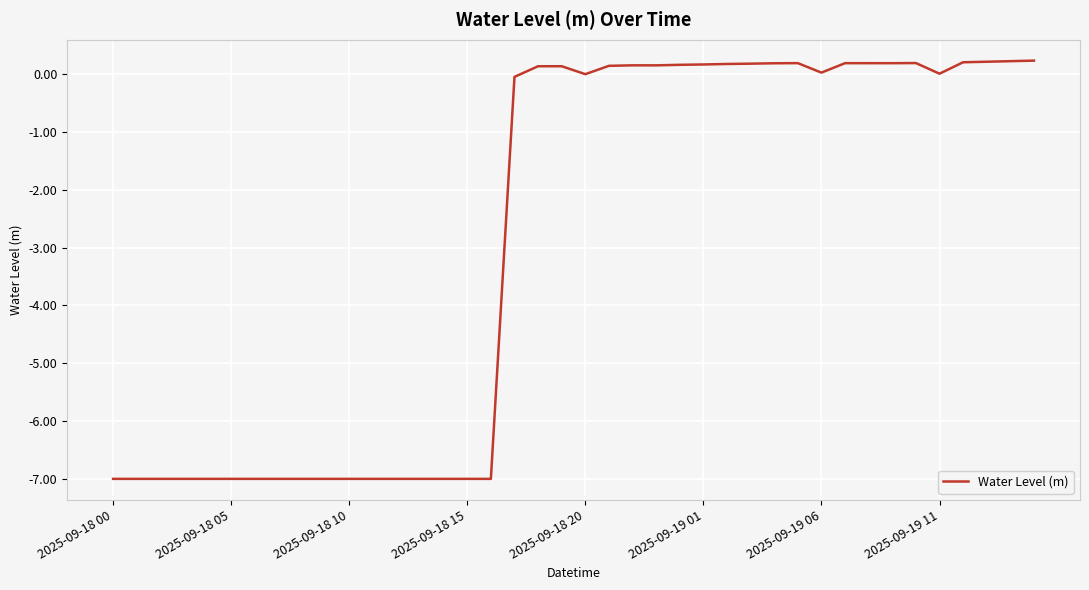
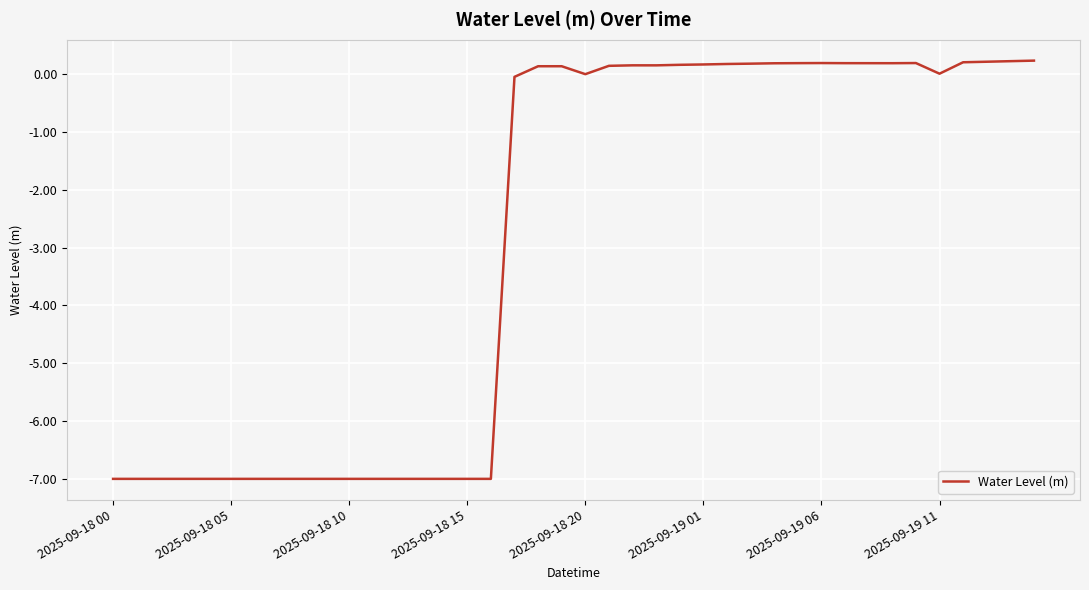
2025-09-19 06: 0.0 -> 0.2
